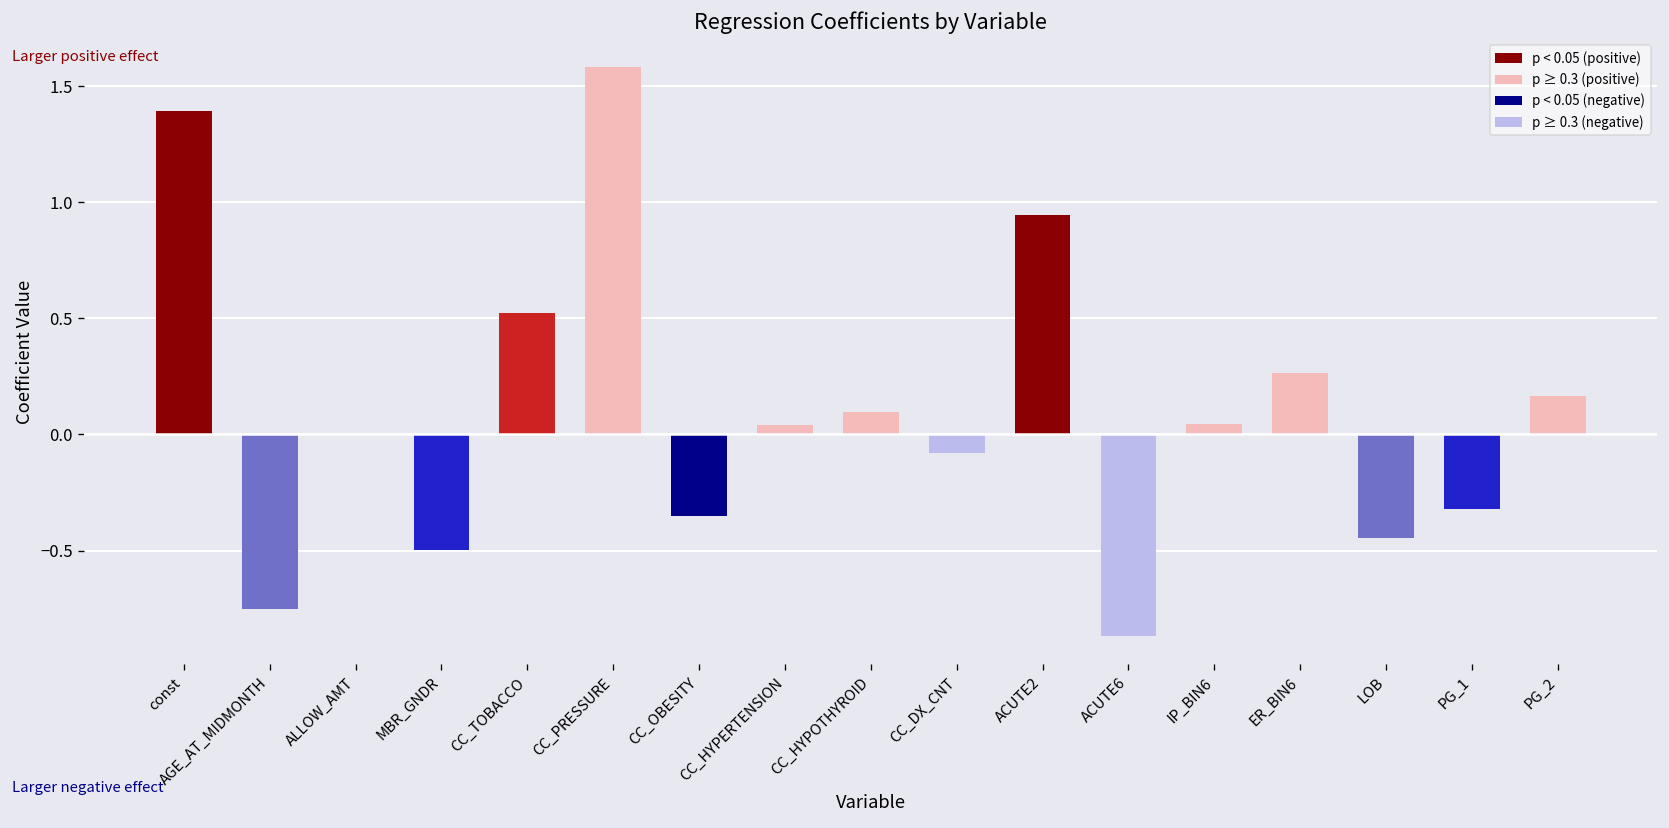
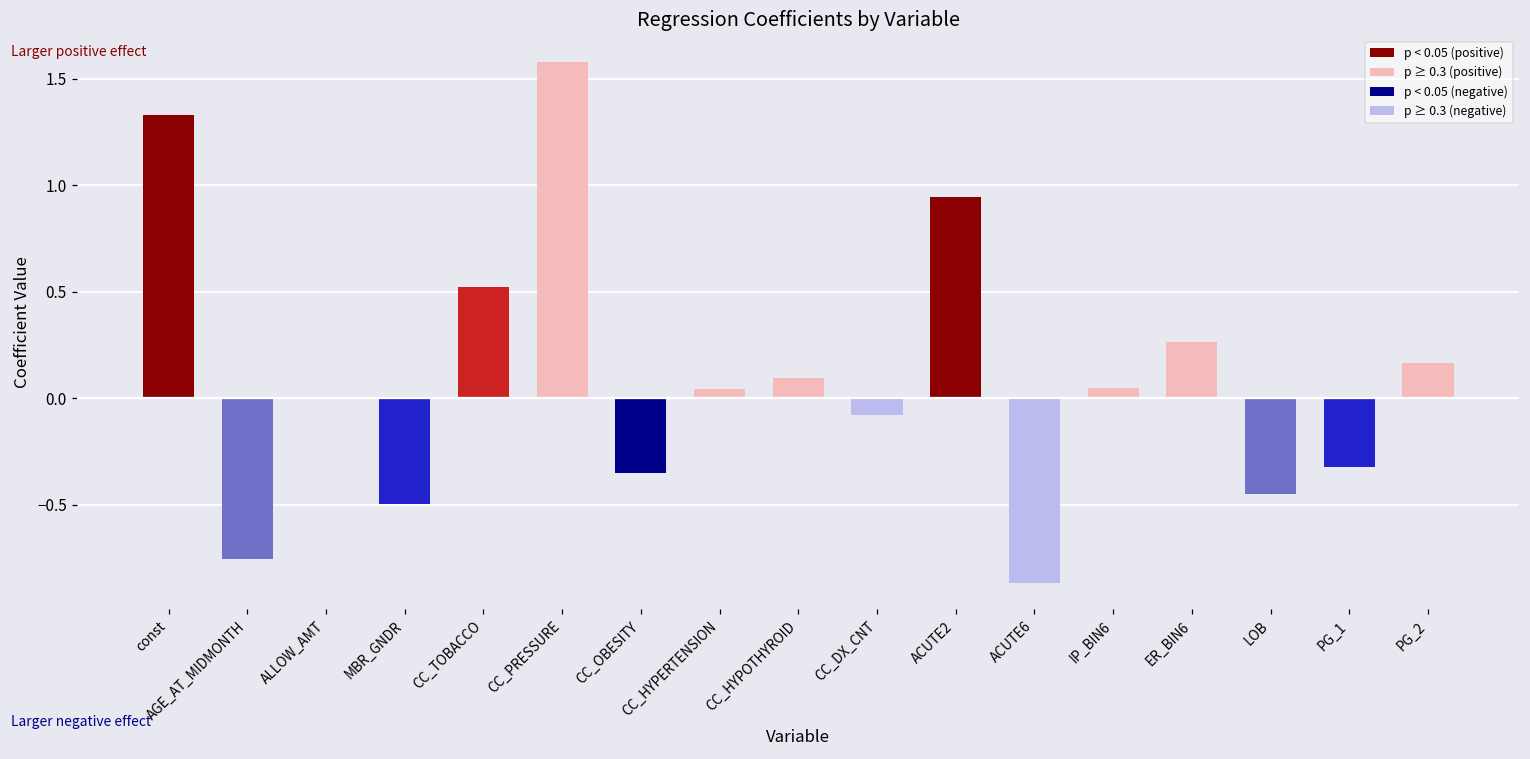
const: 1.39 -> 1.33
